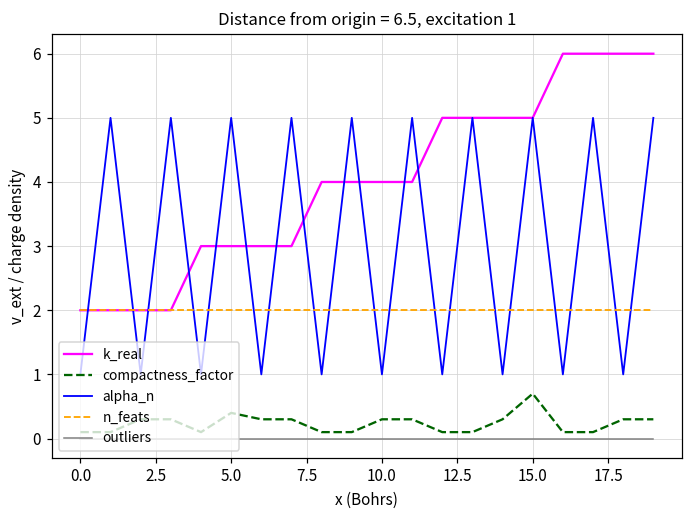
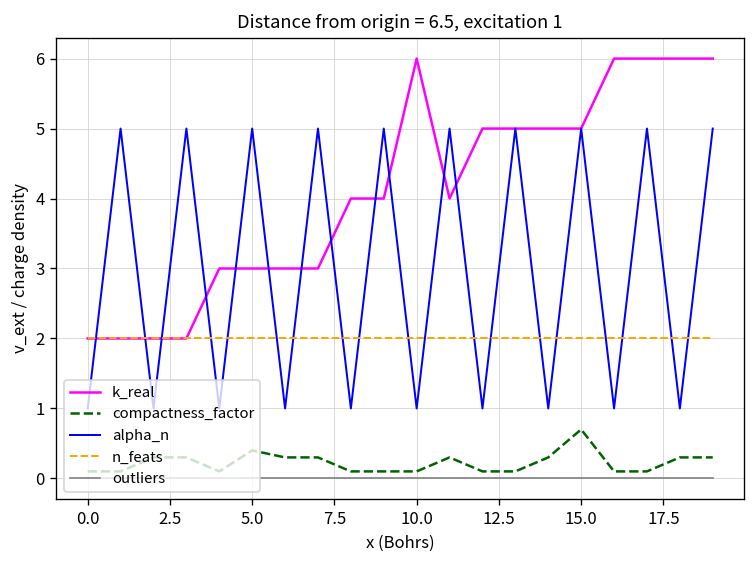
k_real, 10.0: 4 -> 6
compactness_factor, 10.0: 0.3 -> 0.1
